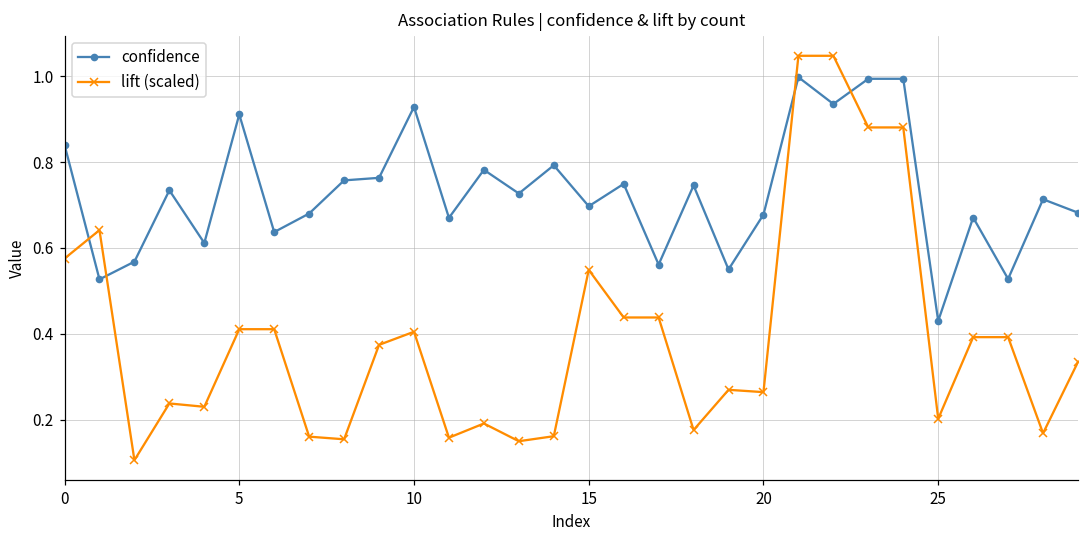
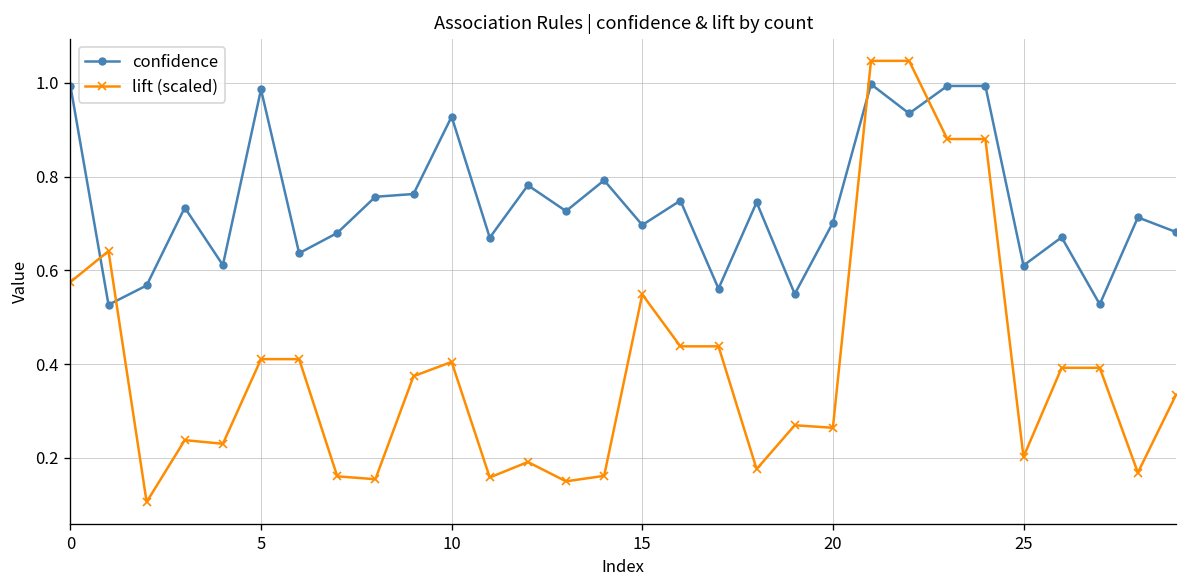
confidence, 0: 0.84 -> 0.99
confidence, 5: 0.91 -> 0.99
confidence, 20: 0.68 -> 0.70
confidence, 25: 0.43 -> 0.61
